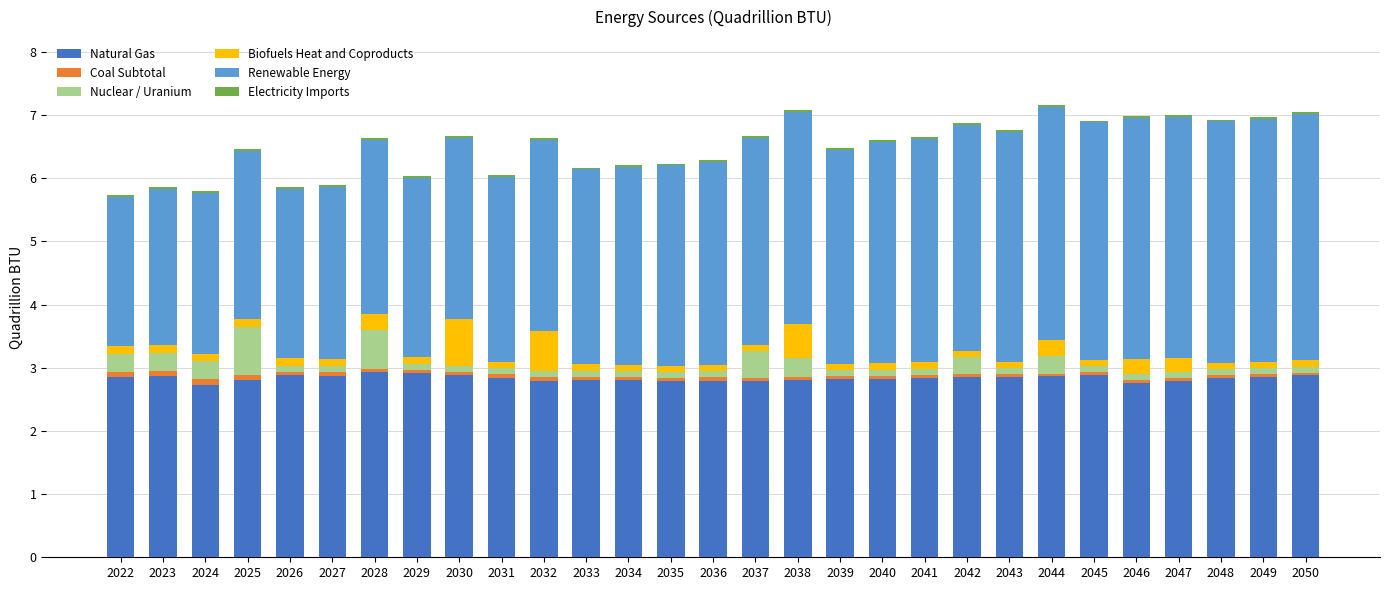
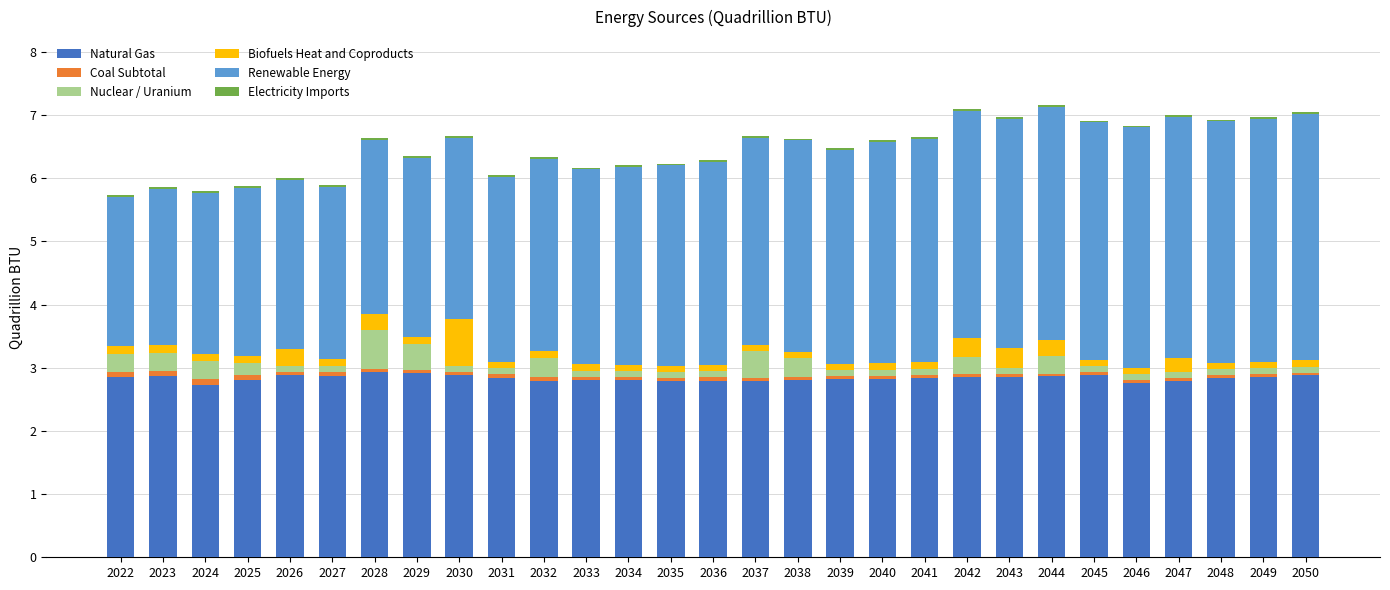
Nuclear / Uranium, 2025: 0.8 -> 0.2
Biofuels Heat and Coproducts, 2026: 0.1 -> 0.3
Nuclear / Uranium, 2029: 0.1 -> 0.4
Nuclear / Uranium, 2032: 0.1 -> 0.3
Biofuels Heat and Coproducts, 2032: 0.6 -> 0.1
Biofuels Heat and Coproducts, 2038: 0.5 -> 0.1
Biofuels Heat and Coproducts, 2042: 0.1 -> 0.3
Biofuels Heat and Coproducts, 2043: 0.1 -> 0.3
Biofuels Heat and Coproducts, 2046: 0.2 -> 0.1
